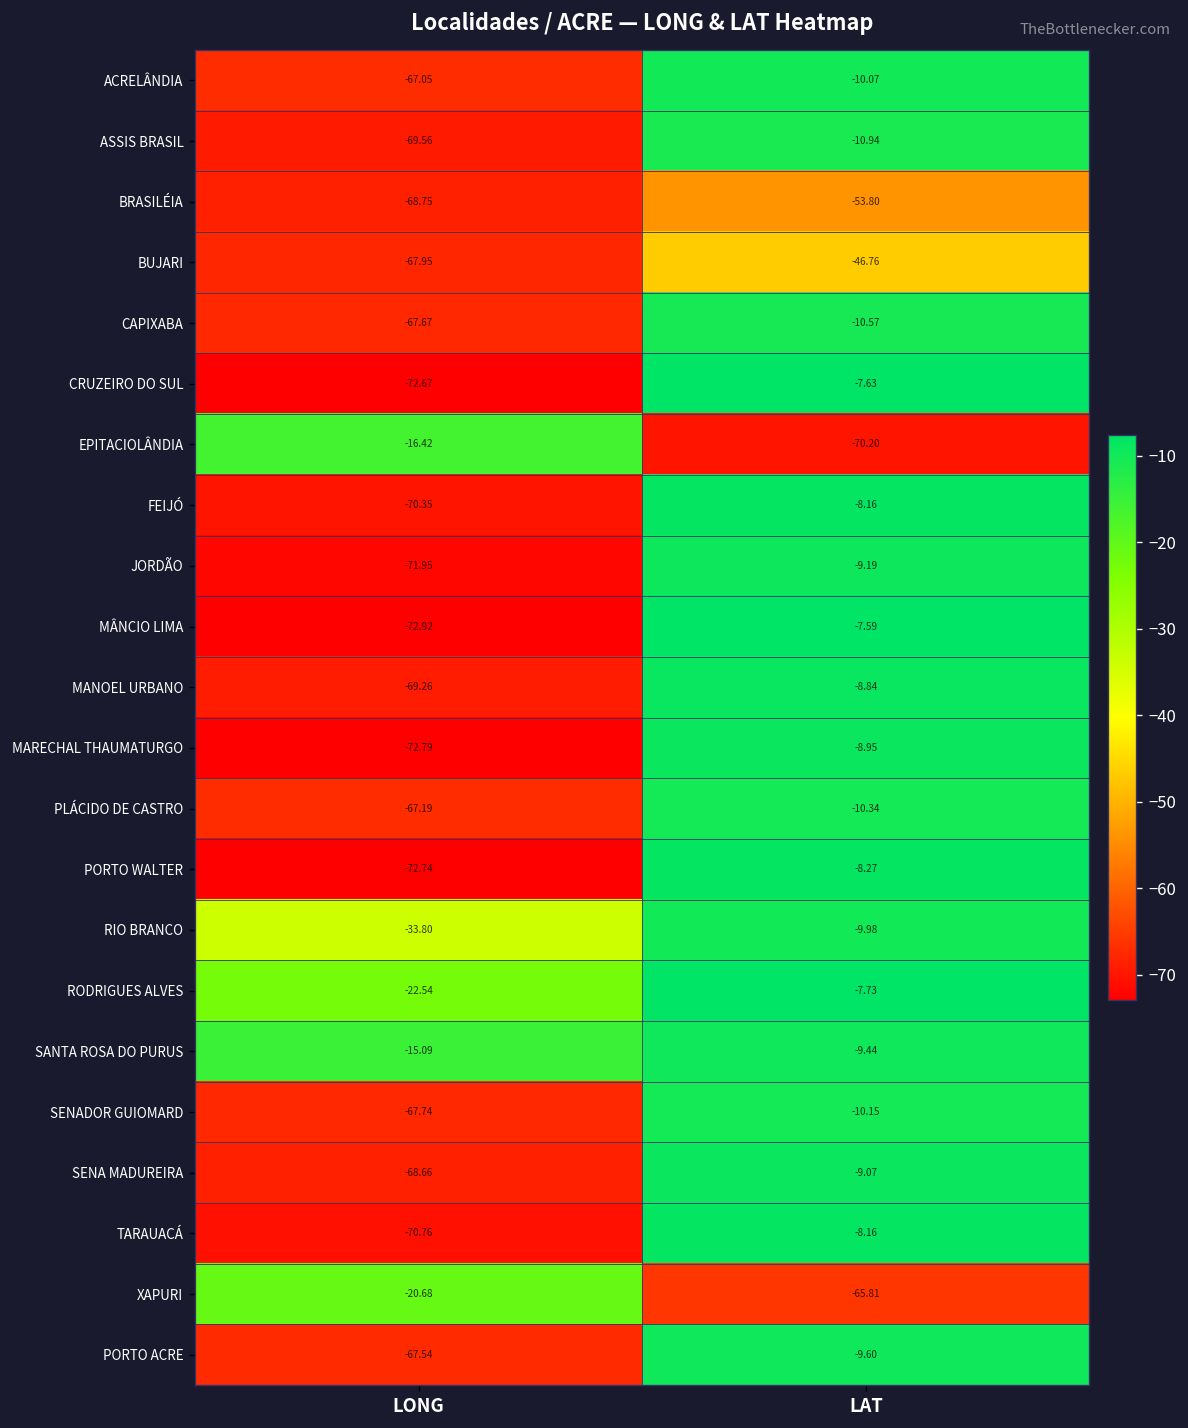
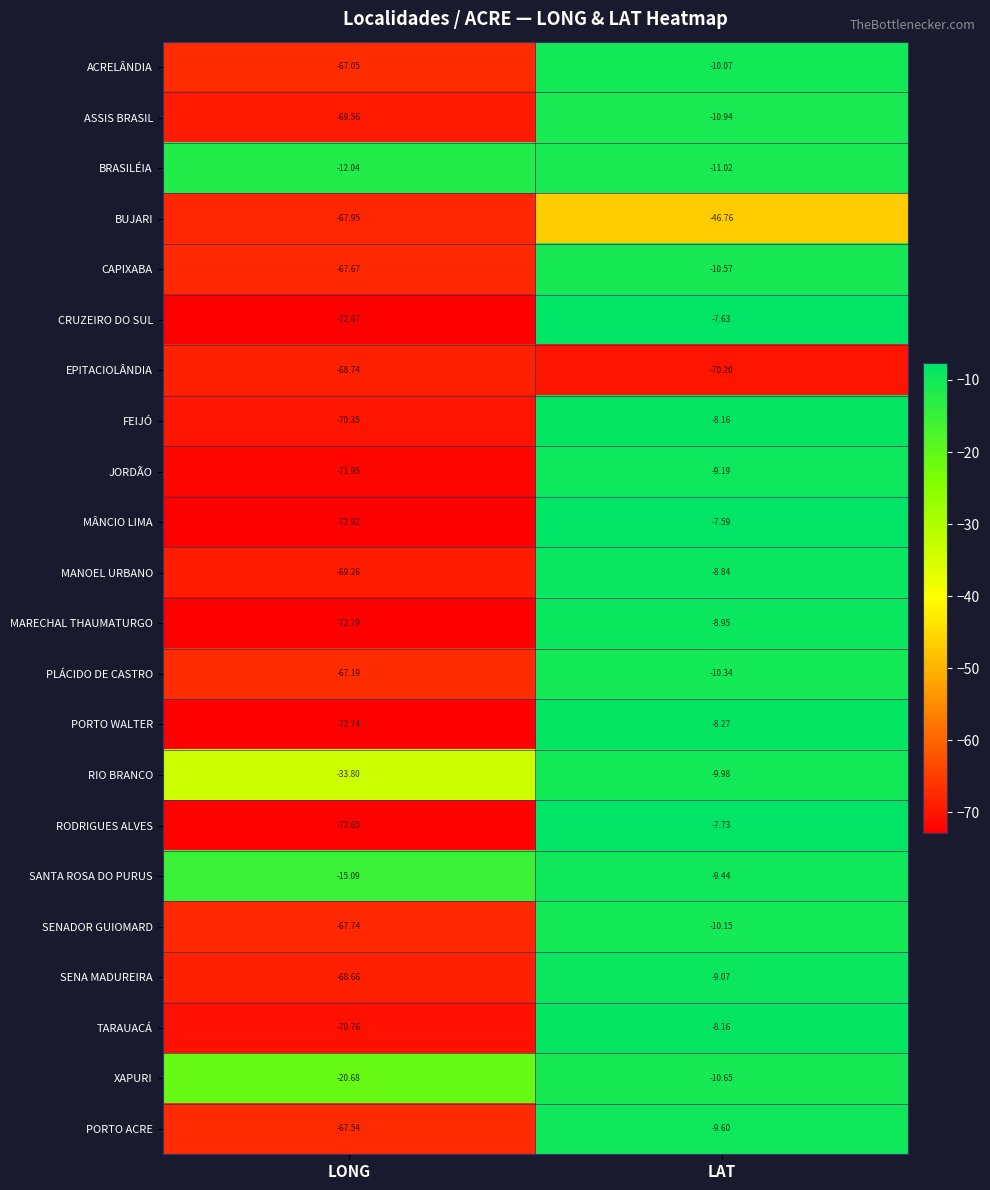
BRASILÉIA, LONG: -68.75 -> -12.04
BRASILÉIA, LAT: -53.80 -> -11.02
EPITACIOLÂNDIA, LONG: -16.42 -> -68.74
RODRIGUES ALVES, LONG: -22.54 -> -72.65
XAPURI, LAT: -65.81 -> -10.65
